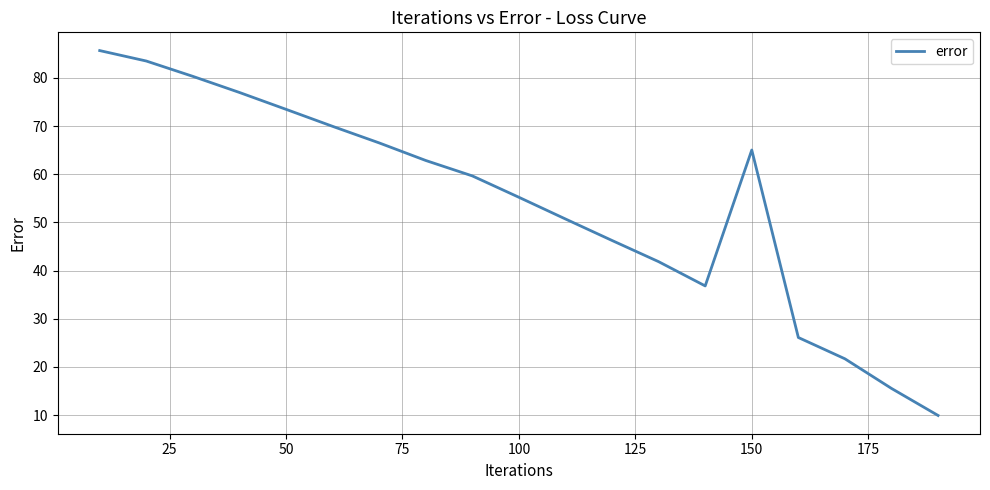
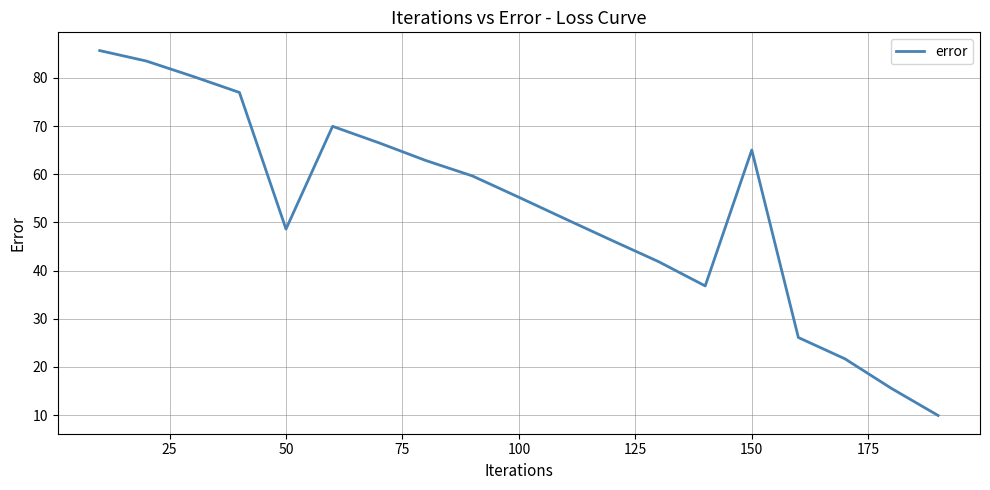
50: 73 -> 49
